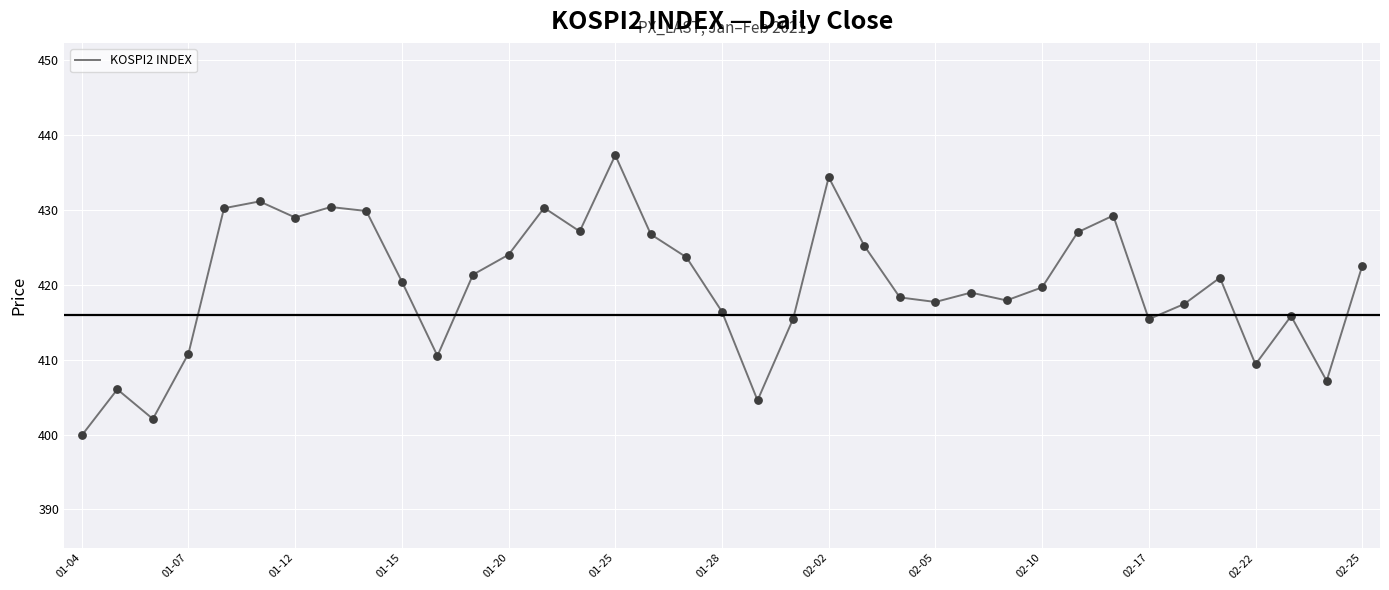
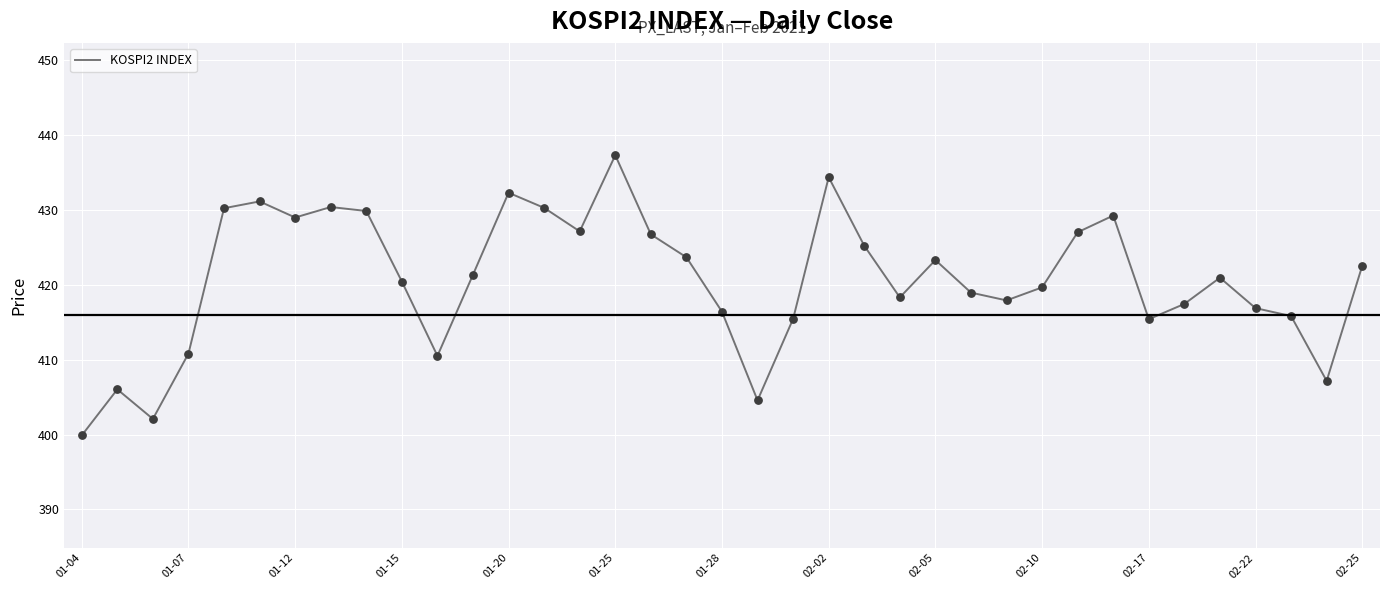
01-20: 424 -> 432
02-05: 418 -> 423
02-22: 409 -> 417
